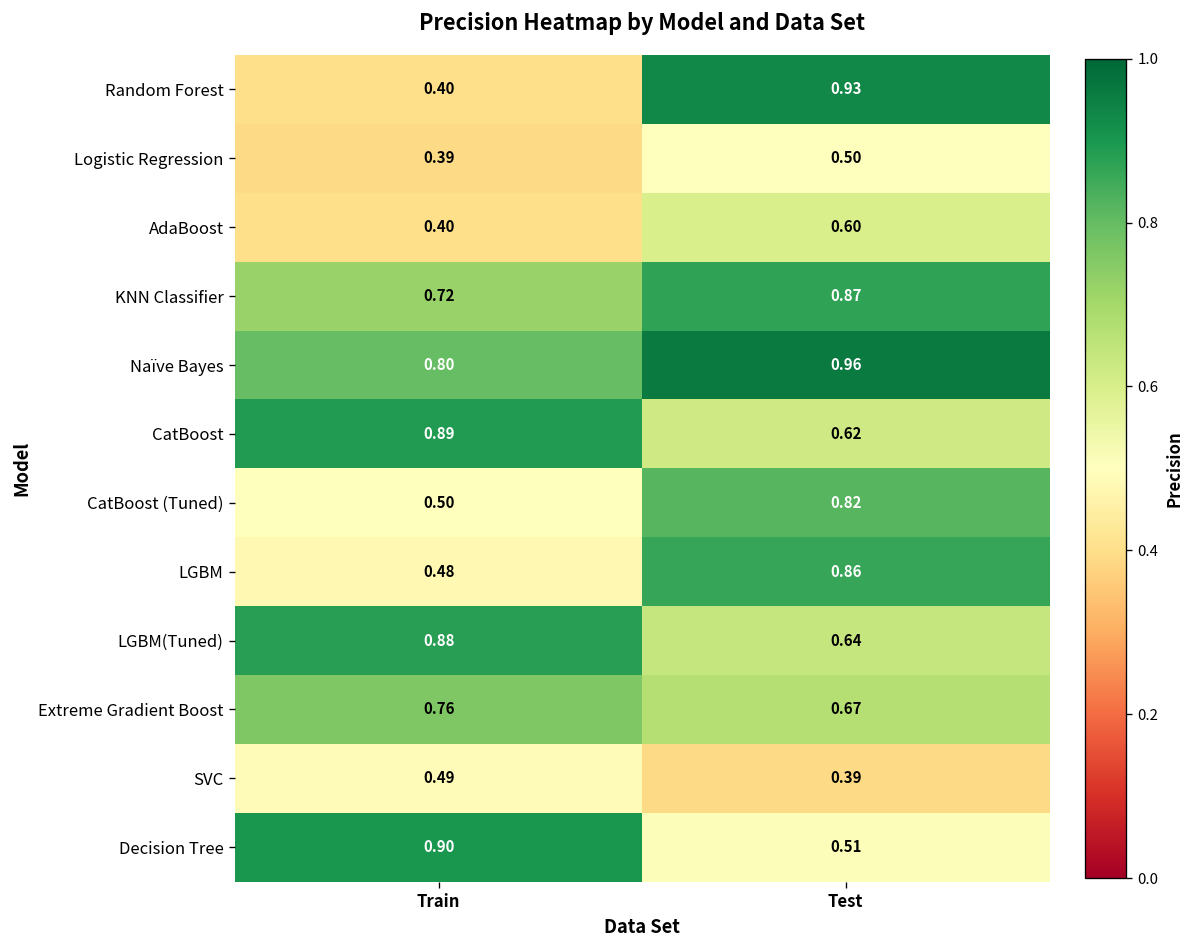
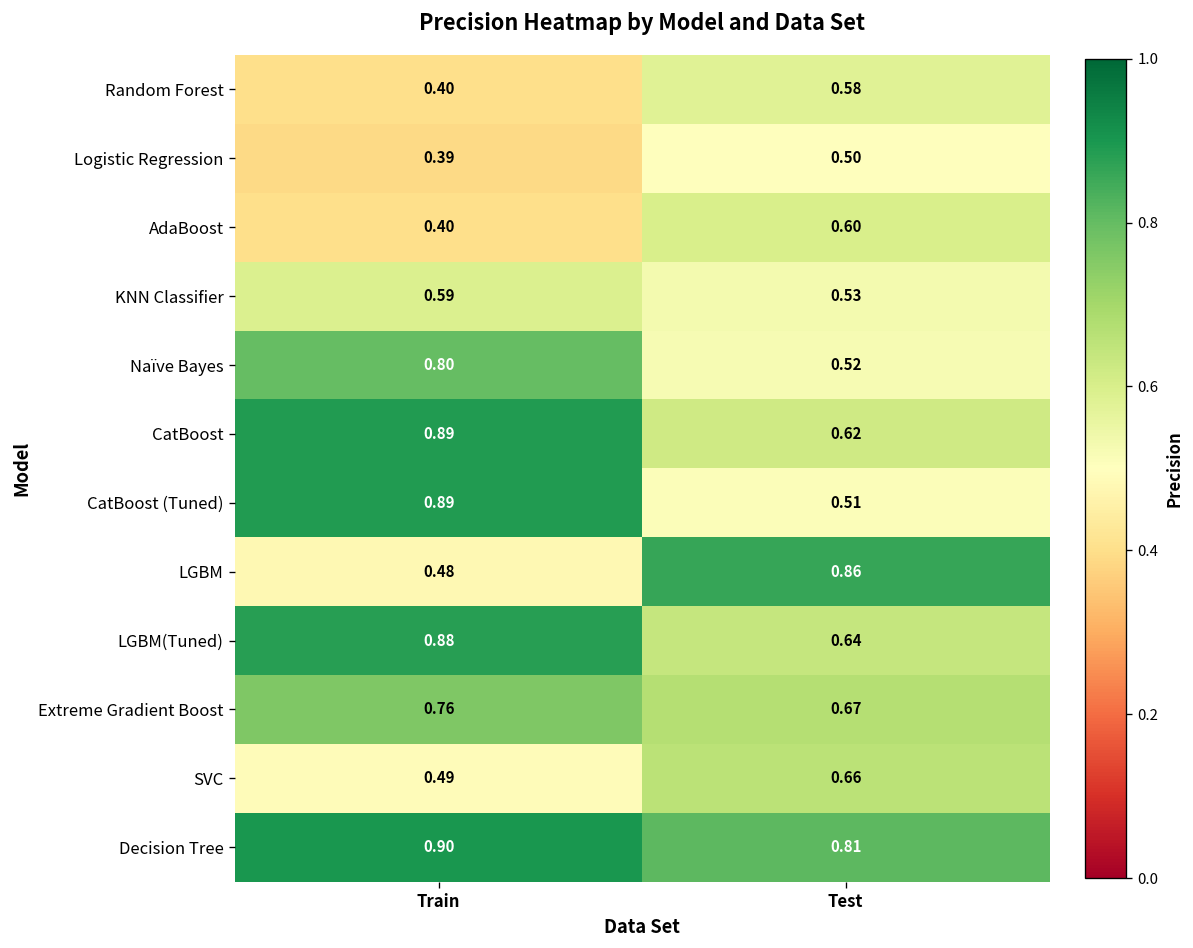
Random Forest, Test: 0.93 -> 0.58
KNN Classifier, Train: 0.72 -> 0.59
KNN Classifier, Test: 0.87 -> 0.53
Naïve Bayes, Test: 0.96 -> 0.52
CatBoost (Tuned), Train: 0.50 -> 0.89
CatBoost (Tuned), Test: 0.82 -> 0.51
SVC, Test: 0.39 -> 0.66
Decision Tree, Test: 0.51 -> 0.81
